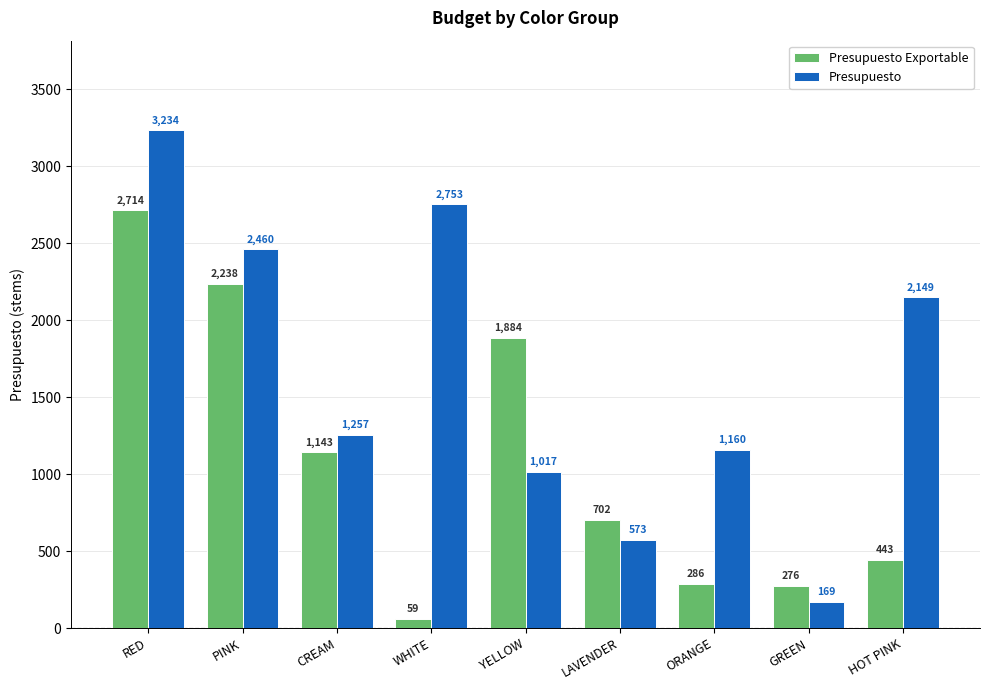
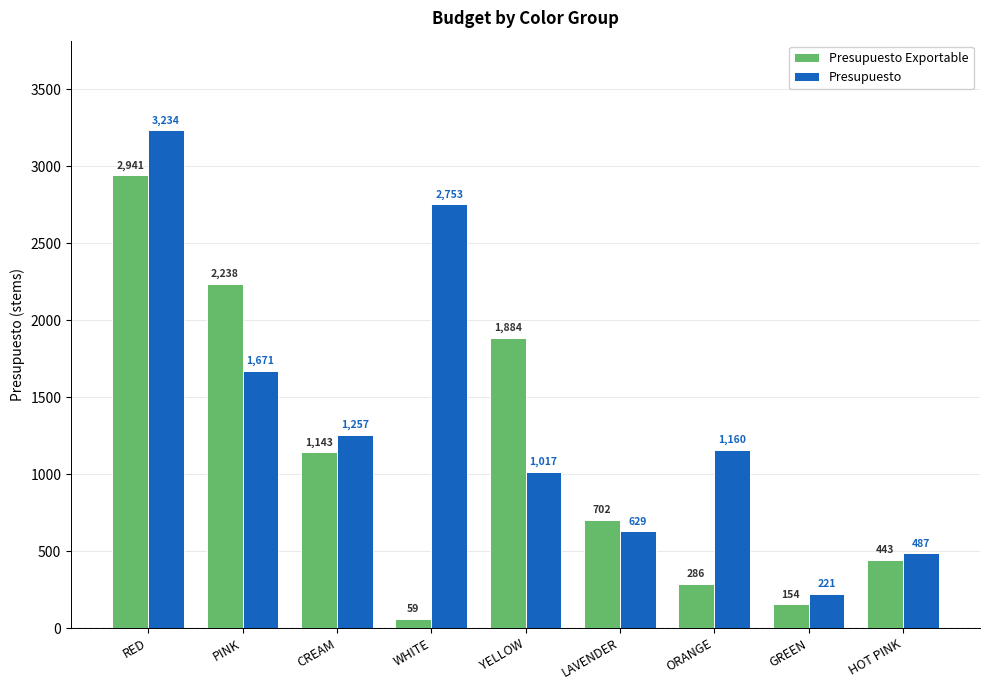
Presupuesto Exportable, RED: 2,714 -> 2,941
Presupuesto, PINK: 2,460 -> 1,671
Presupuesto, LAVENDER: 573 -> 629
Presupuesto Exportable, GREEN: 276 -> 154
Presupuesto, GREEN: 169 -> 221
Presupuesto, HOT PINK: 2,149 -> 487
